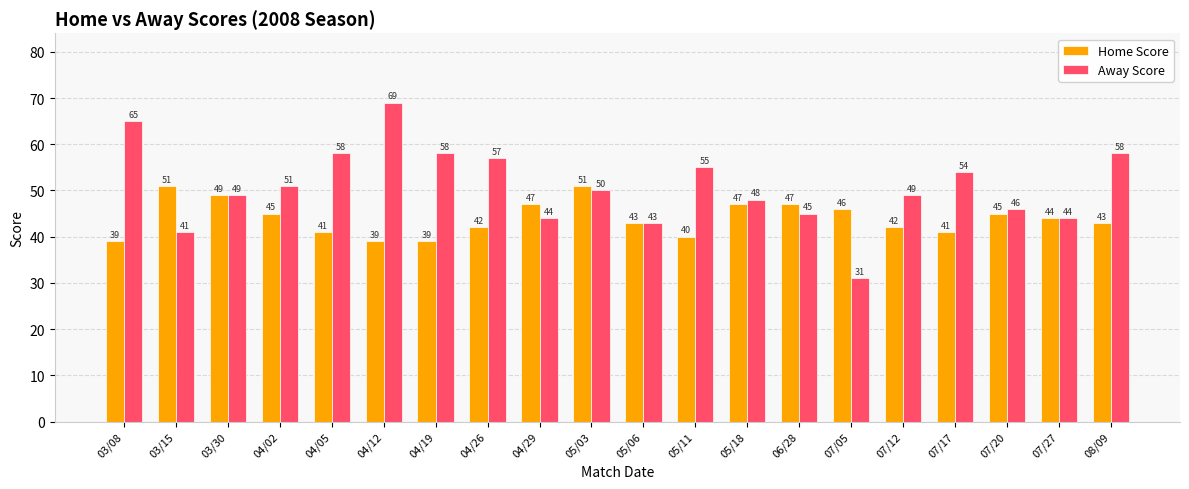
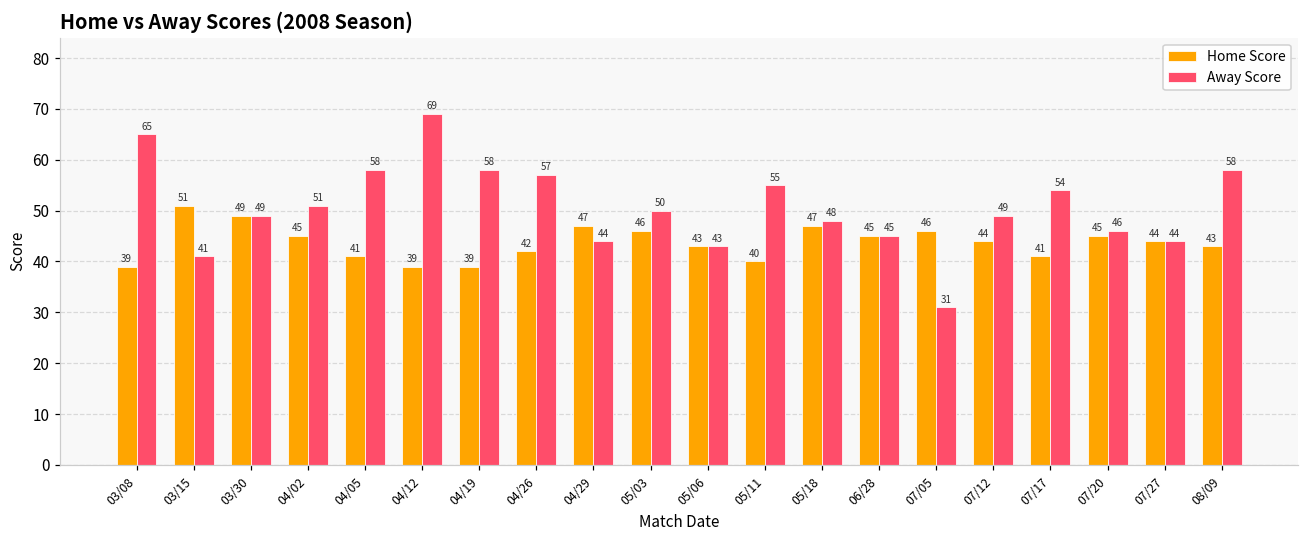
Home Score, 05/03: 51 -> 46
Home Score, 06/28: 47 -> 45
Home Score, 07/12: 42 -> 44
